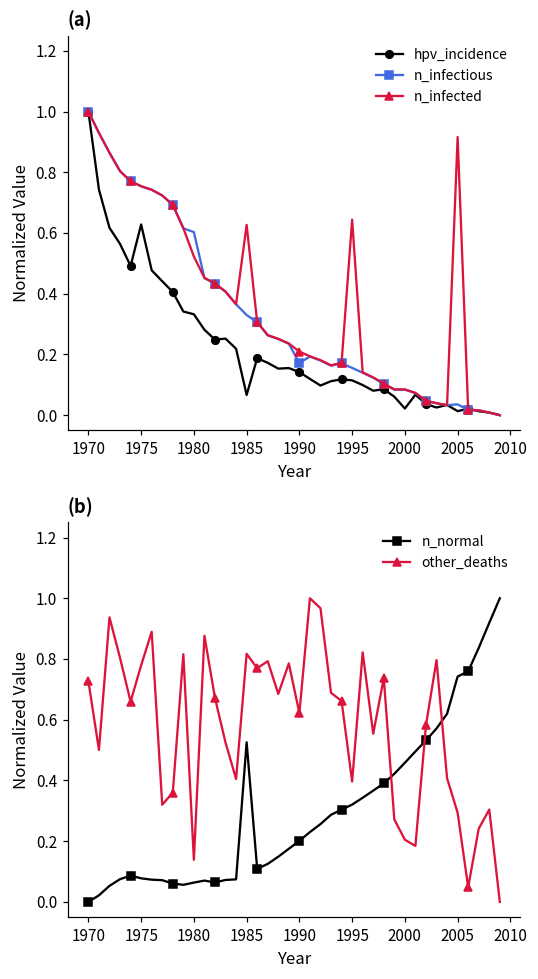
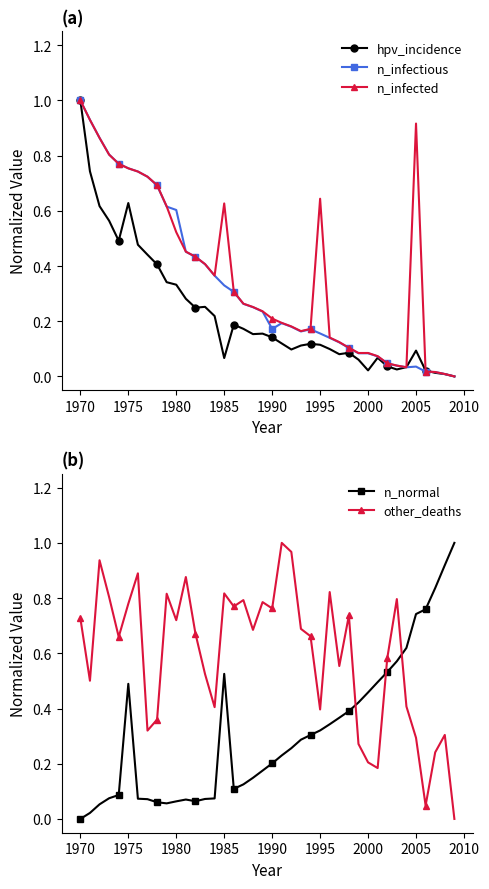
(a), hpv_incidence, 2005: 0.01 -> 0.09
(b), n_normal, 1975: 0.08 -> 0.49
(b), other_deaths, 1980: 0.14 -> 0.72
(b), other_deaths, 1990: 0.62 -> 0.76
